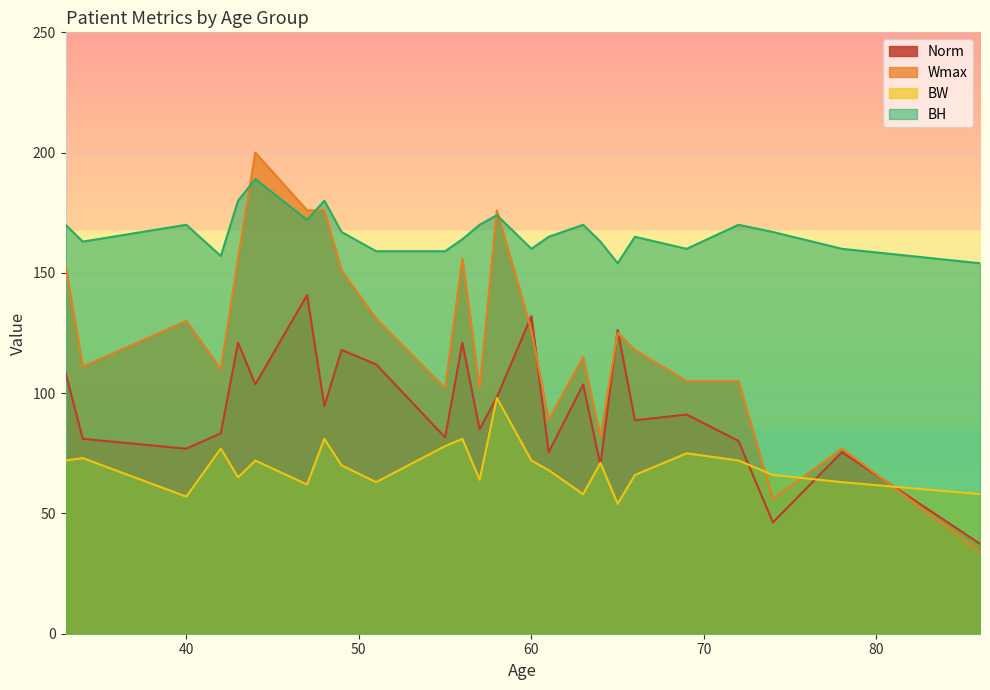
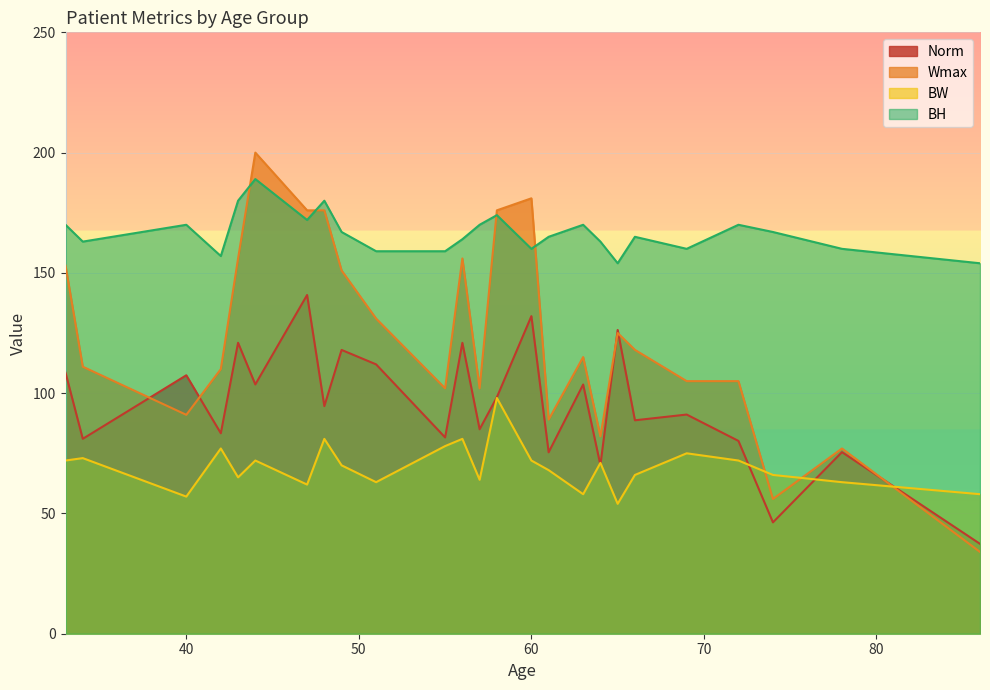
Norm, 40: 77 -> 107
Wmax, 40: 130 -> 91
Wmax, 60: 126 -> 181
